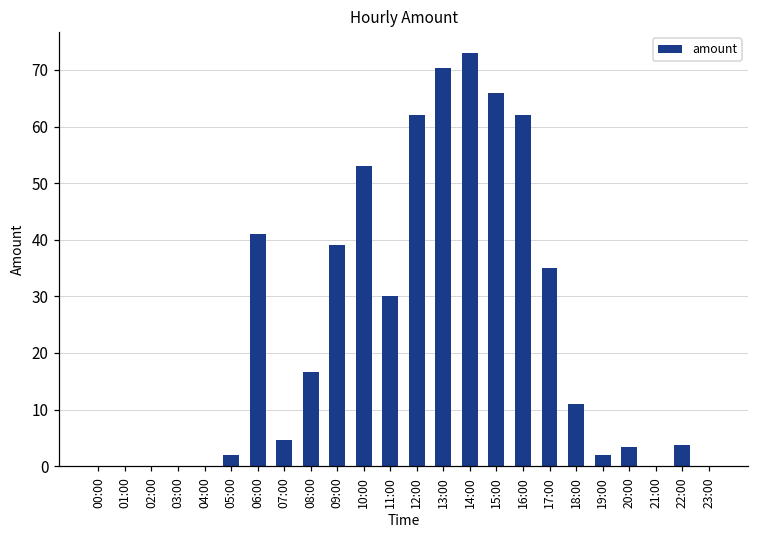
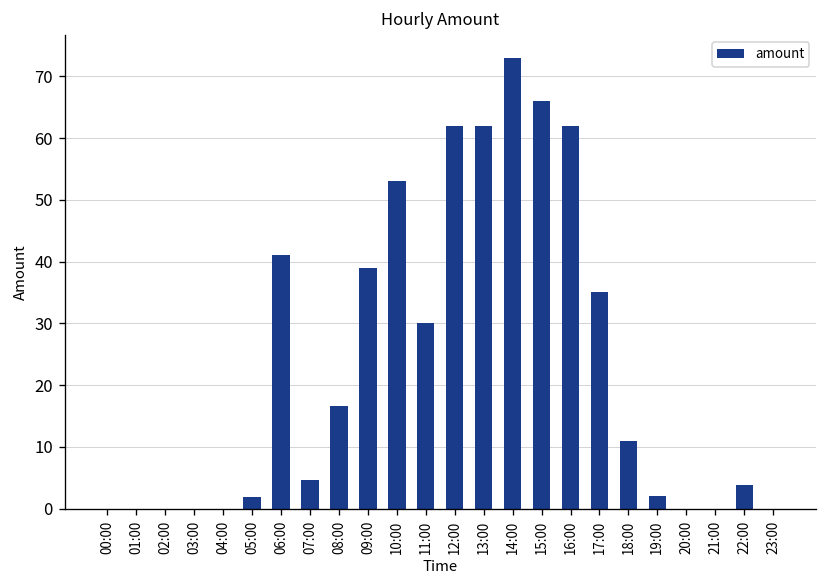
13:00: 70 -> 62
20:00: 3 -> 0
